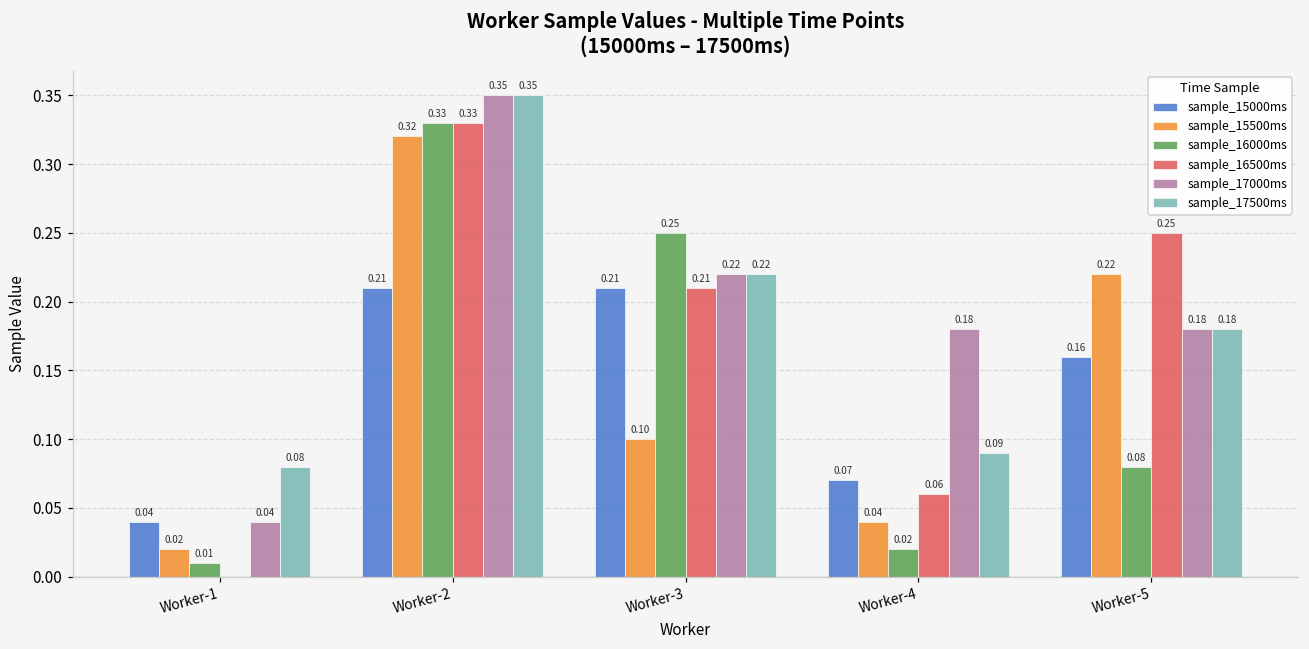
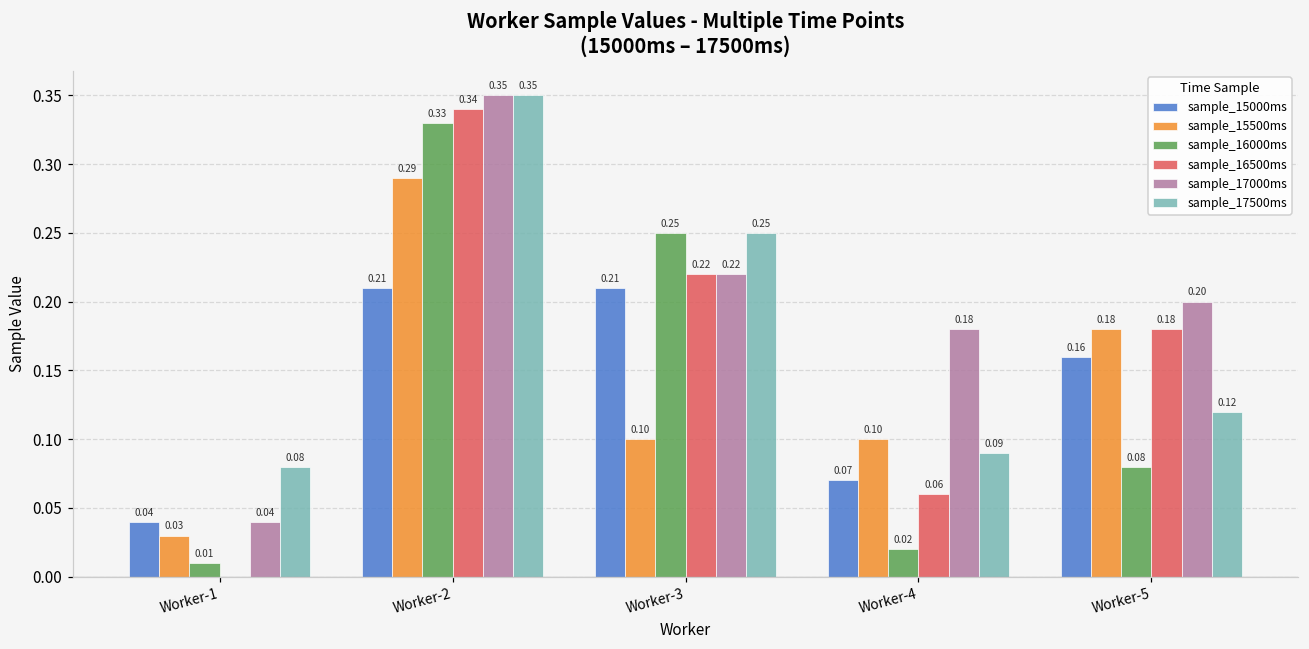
sample_15500ms, Worker-1: 0.02 -> 0.03
sample_15500ms, Worker-2: 0.32 -> 0.29
sample_16500ms, Worker-2: 0.33 -> 0.34
sample_16500ms, Worker-3: 0.21 -> 0.22
sample_17500ms, Worker-3: 0.22 -> 0.25
sample_15500ms, Worker-4: 0.04 -> 0.10
sample_15500ms, Worker-5: 0.22 -> 0.18
sample_16500ms, Worker-5: 0.25 -> 0.18
sample_17000ms, Worker-5: 0.18 -> 0.20
sample_17500ms, Worker-5: 0.18 -> 0.12
